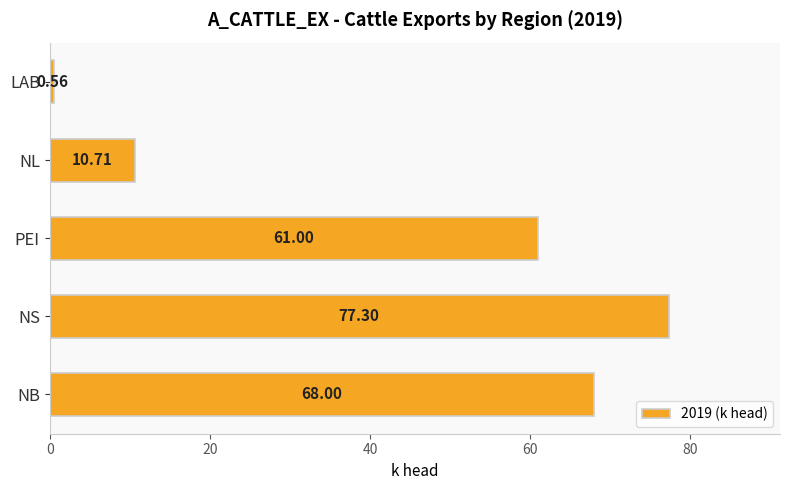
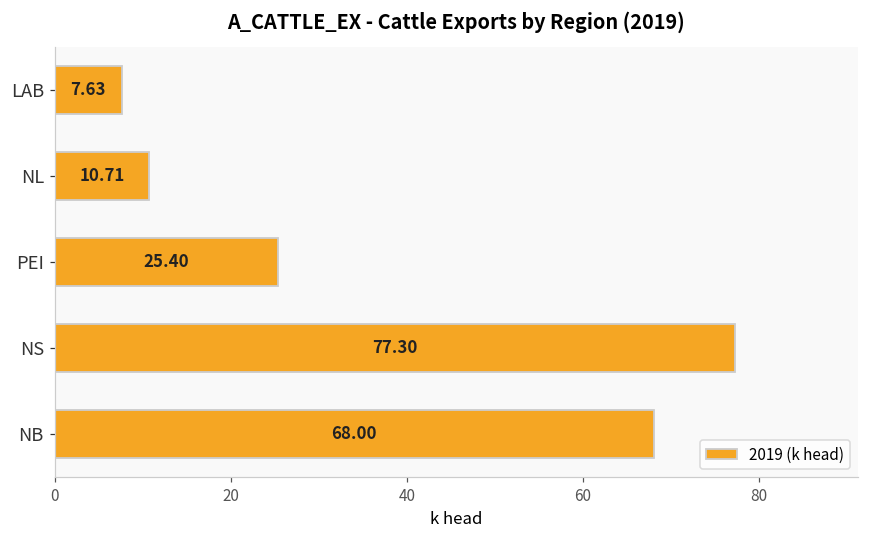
LAB: 0.56 -> 7.63
PEI: 61.00 -> 25.40
